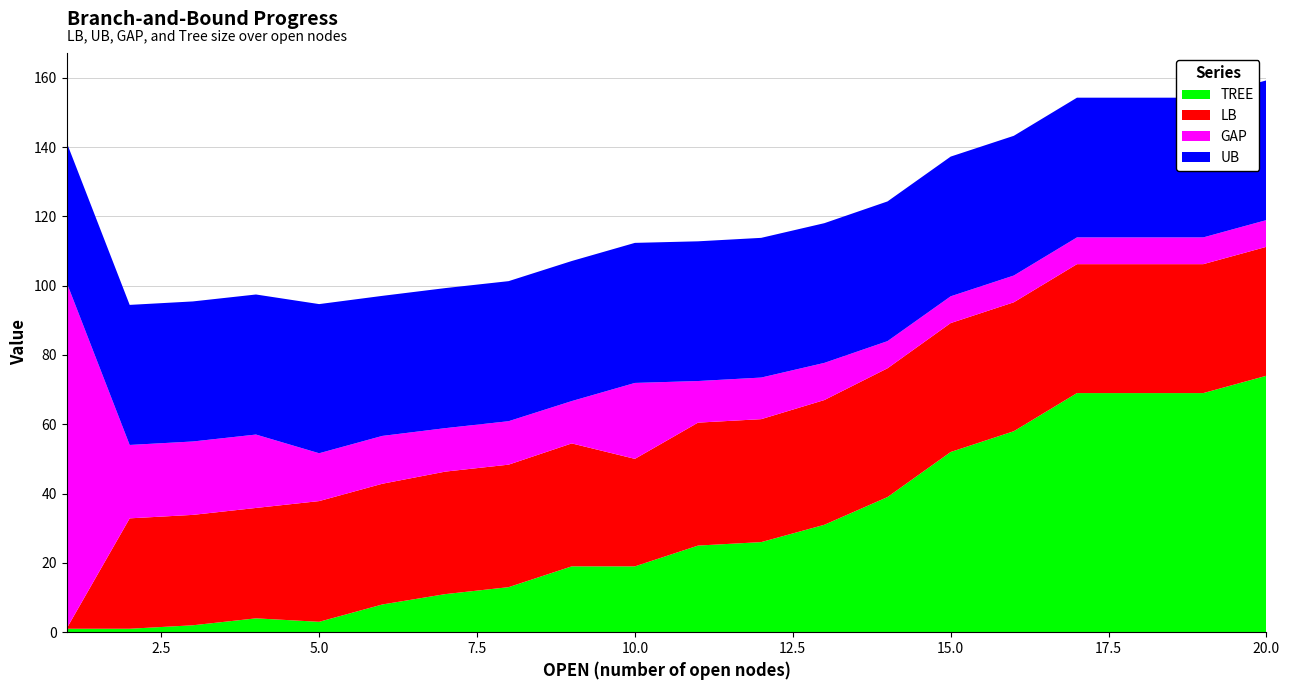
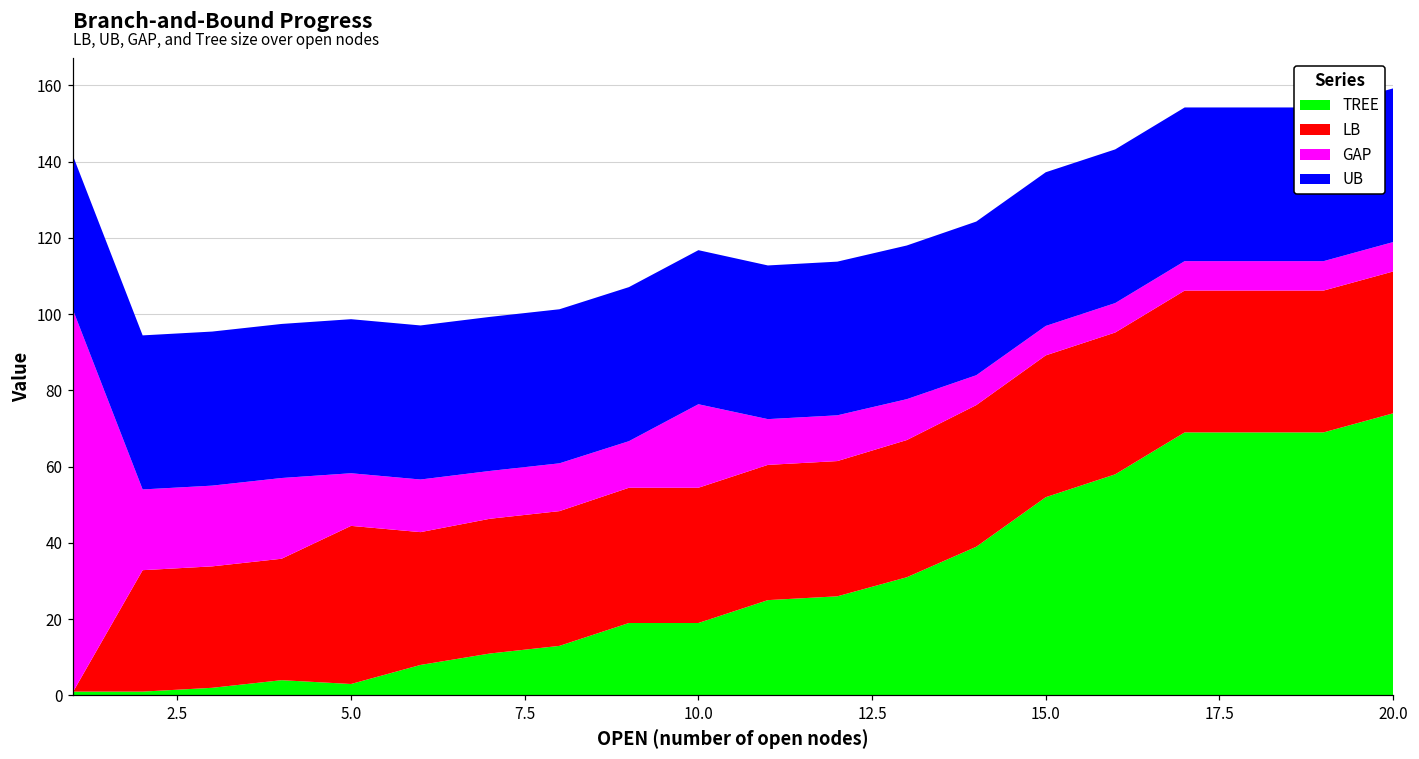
LB, 5.0: 35 -> 41
UB, 5.0: 43 -> 40
LB, 10.0: 31 -> 35
